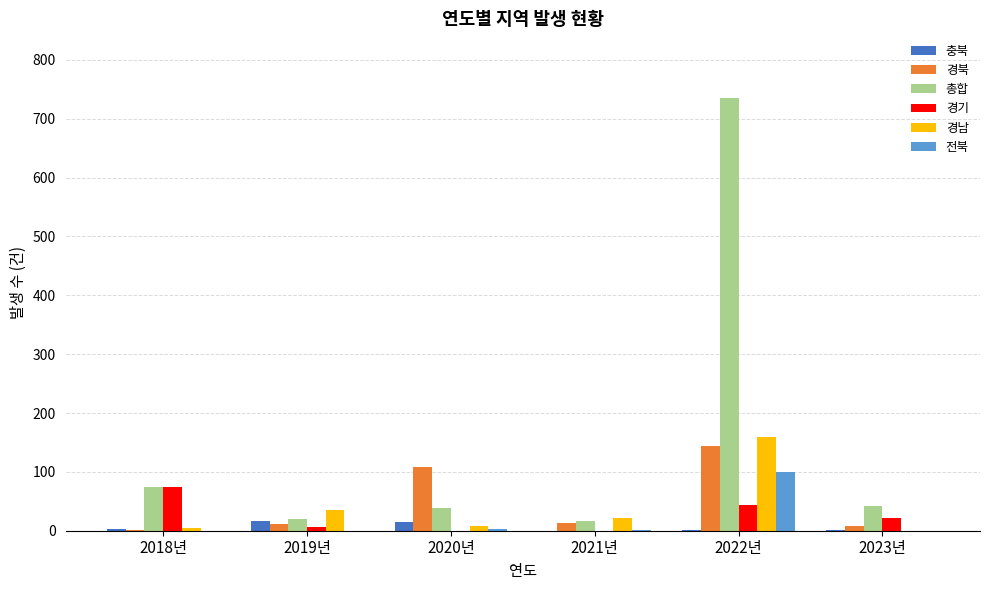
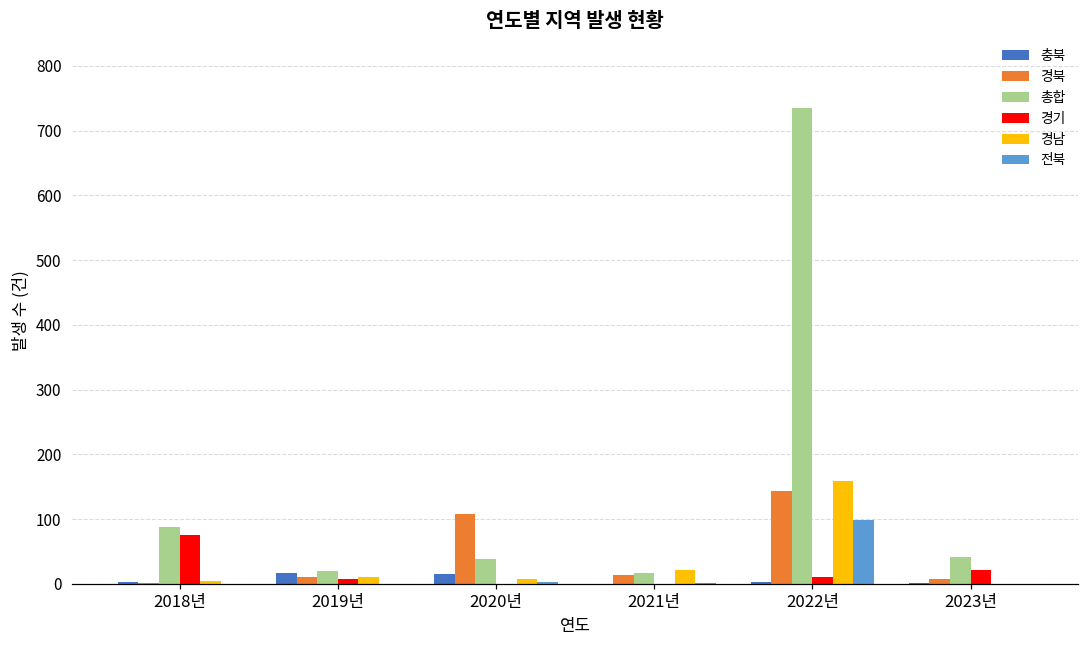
총합, 2018년: 70 -> 90
경남, 2019년: 40 -> 10
경기, 2022년: 40 -> 10
